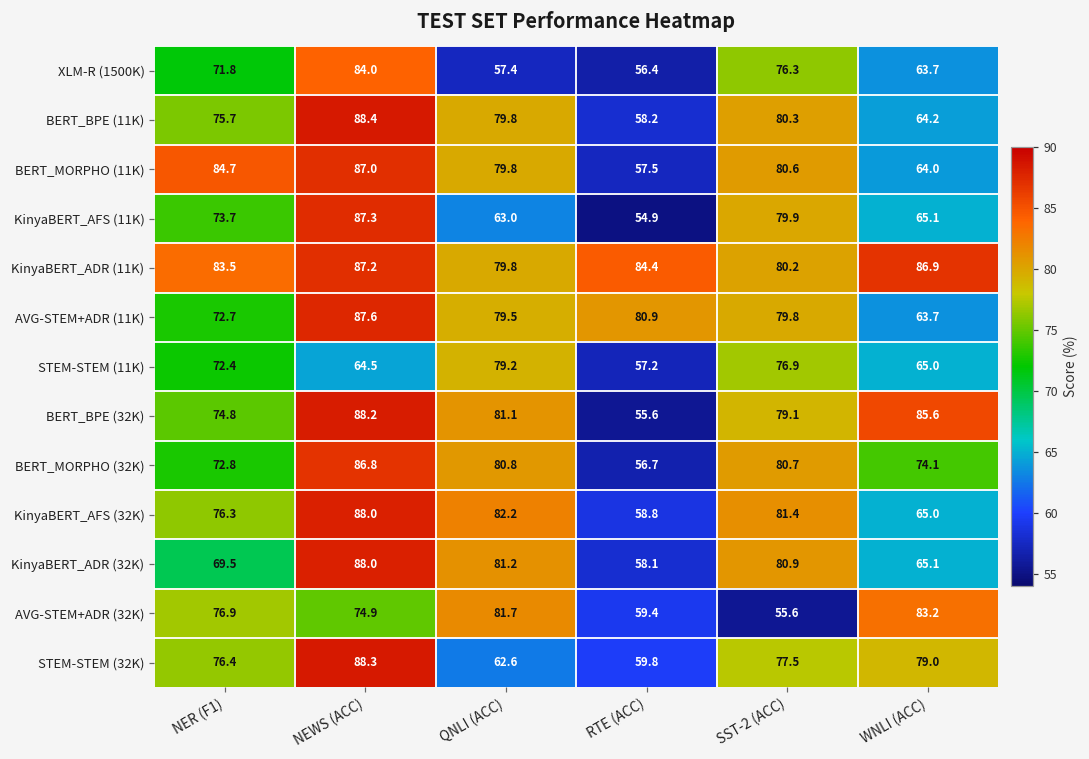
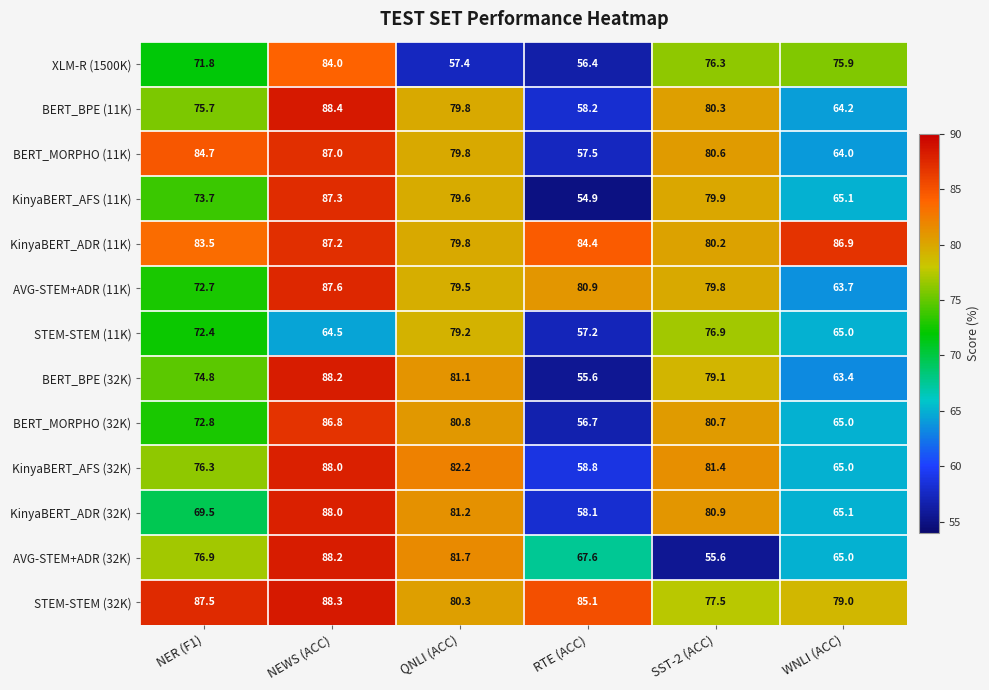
XLM-R (1500K), WNLI (ACC): 63.7 -> 75.9
KinyaBERT_AFS (11K), QNLI (ACC): 63.0 -> 79.6
BERT_BPE (32K), WNLI (ACC): 85.6 -> 63.4
BERT_MORPHO (32K), WNLI (ACC): 74.1 -> 65.0
AVG-STEM+ADR (32K), NEWS (ACC): 74.9 -> 88.2
AVG-STEM+ADR (32K), RTE (ACC): 59.4 -> 67.6
AVG-STEM+ADR (32K), WNLI (ACC): 83.2 -> 65.0
STEM-STEM (32K), NER (F1): 76.4 -> 87.5
STEM-STEM (32K), QNLI (ACC): 62.6 -> 80.3
STEM-STEM (32K), RTE (ACC): 59.8 -> 85.1
